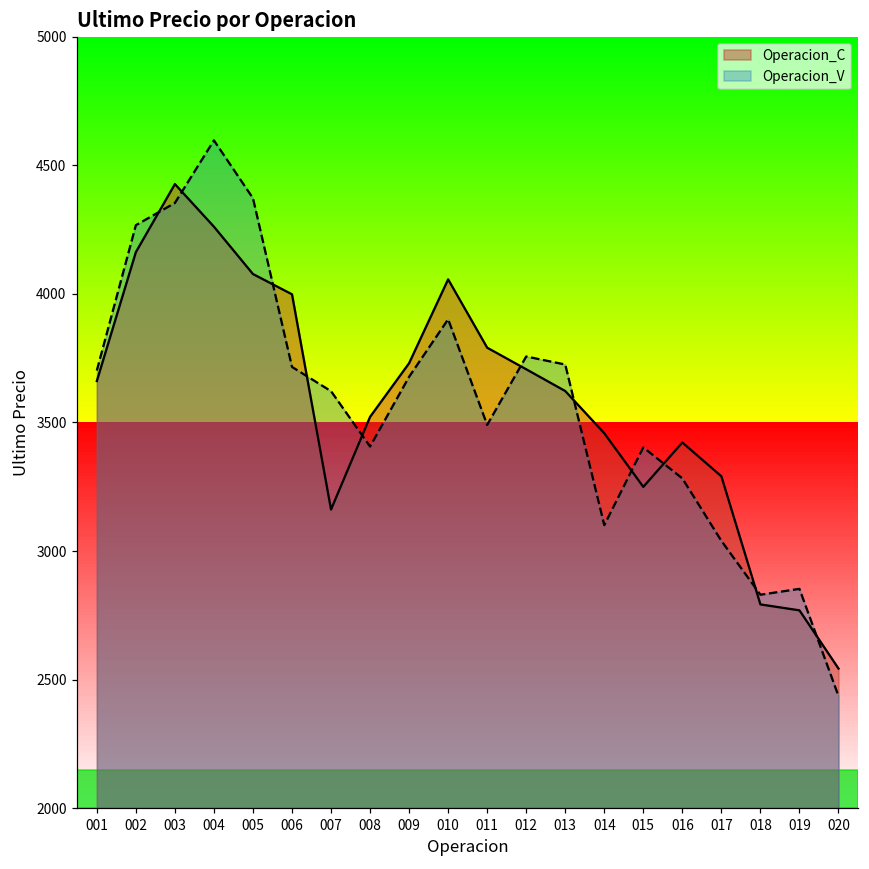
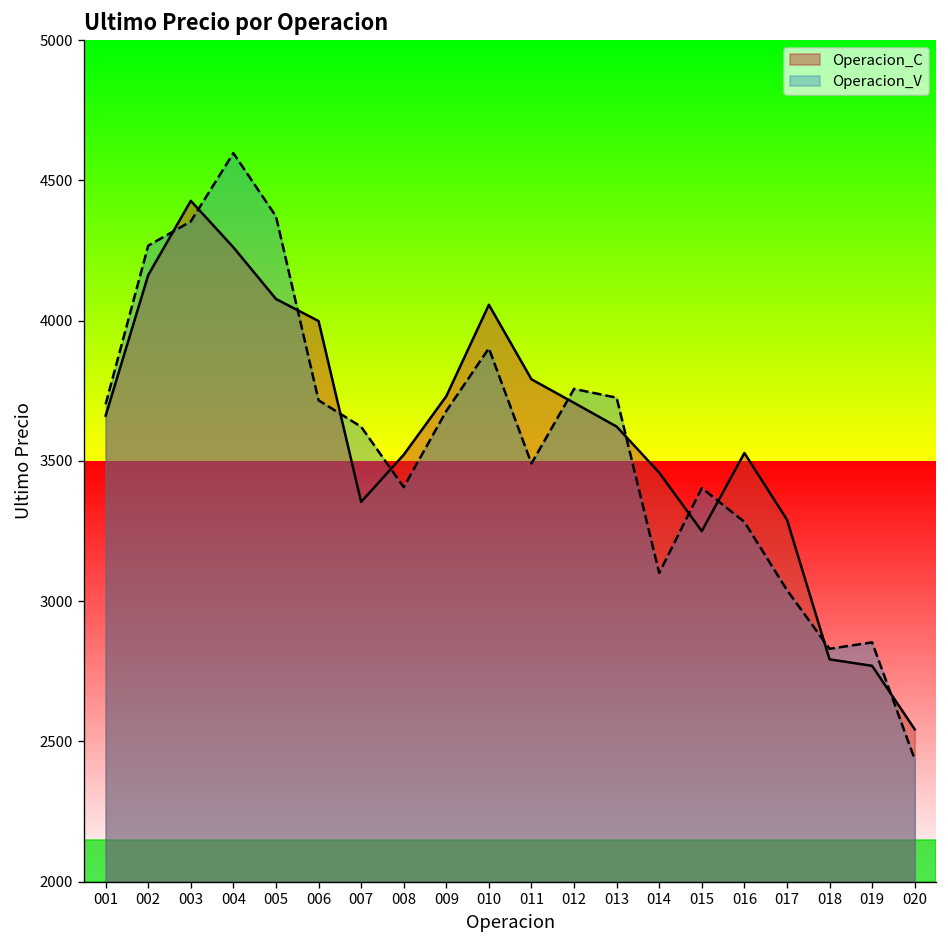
Operacion_C, 007: 3160 -> 3350
Operacion_C, 016: 3420 -> 3530
